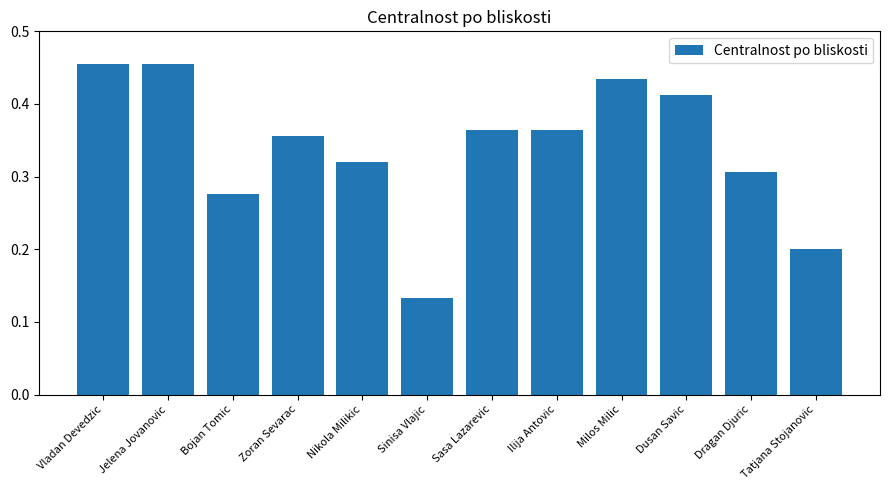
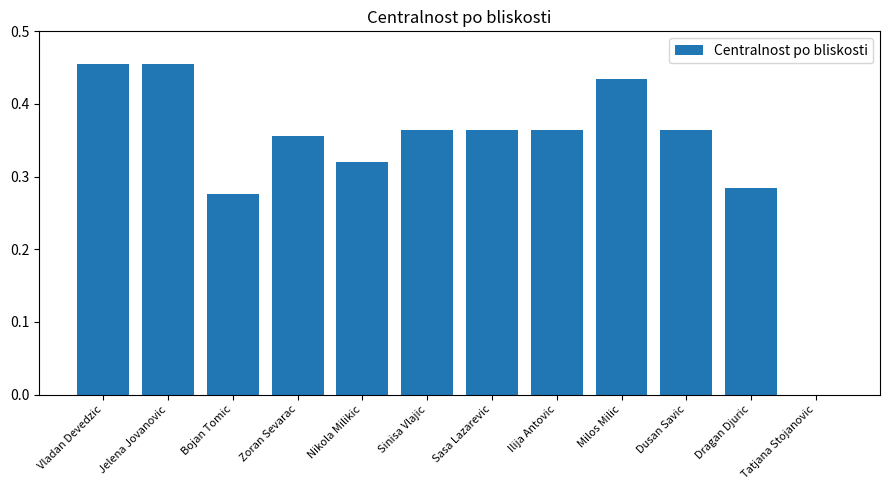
Sinisa Vlajic: 0.13 -> 0.36
Dusan Savic: 0.41 -> 0.36
Dragan Djuric: 0.31 -> 0.28
Tatjana Stojanovic: 0.2 -> 0.0
